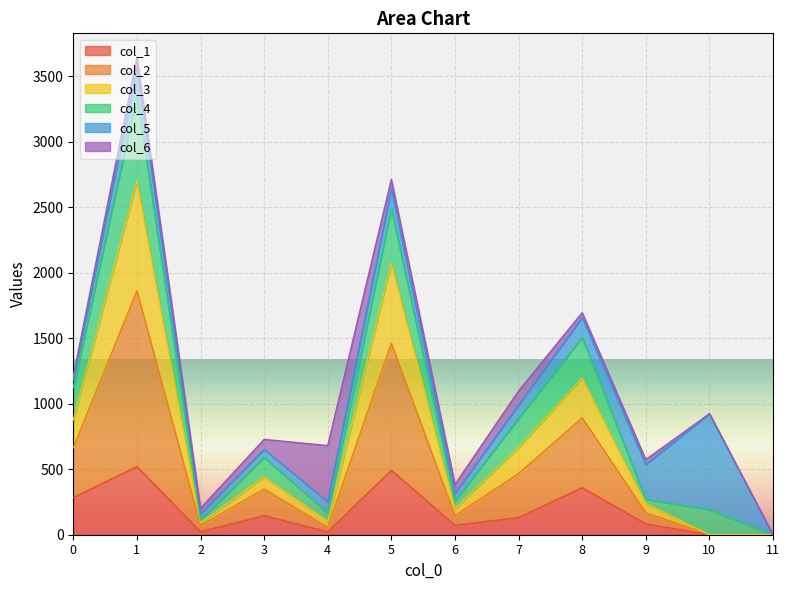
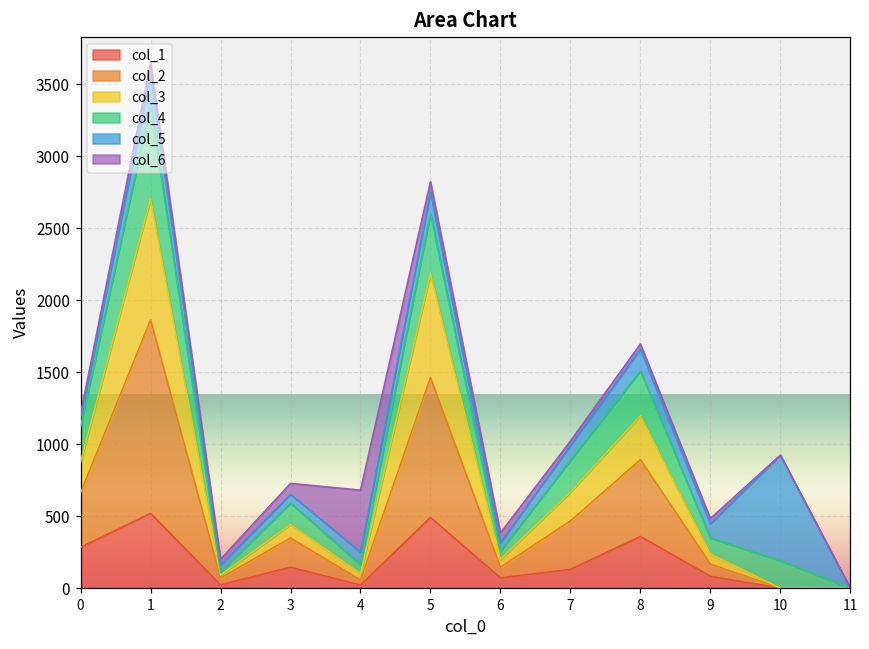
col_3, 5: 610 -> 720
col_6, 7: 110 -> 30
col_4, 9: 30 -> 110
col_5, 9: 270 -> 100
